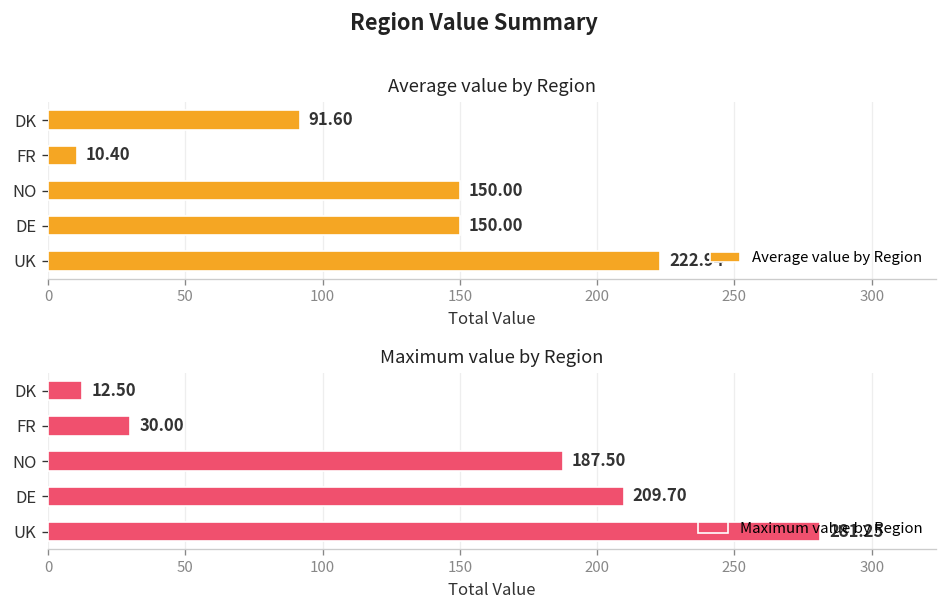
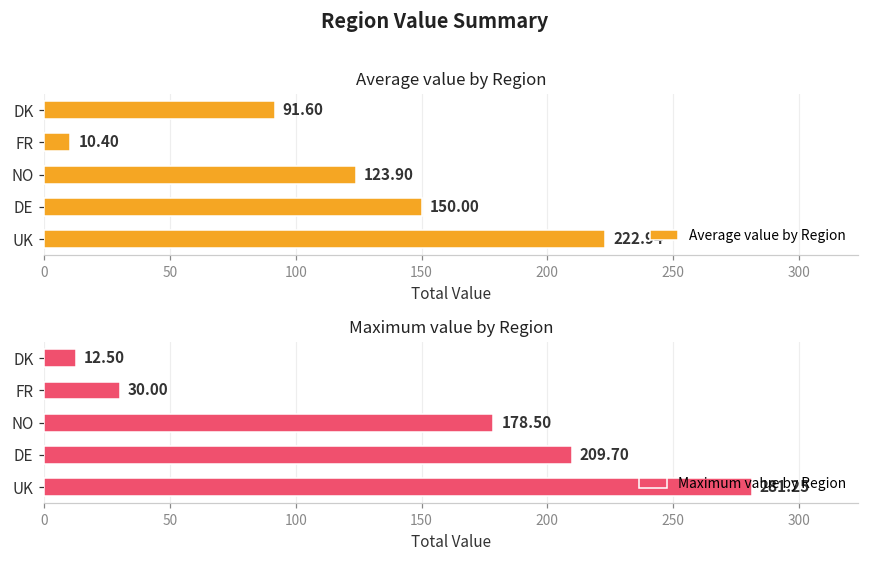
Average value by Region, NO: 150.00 -> 123.90
Maximum value by Region, NO: 187.50 -> 178.50
